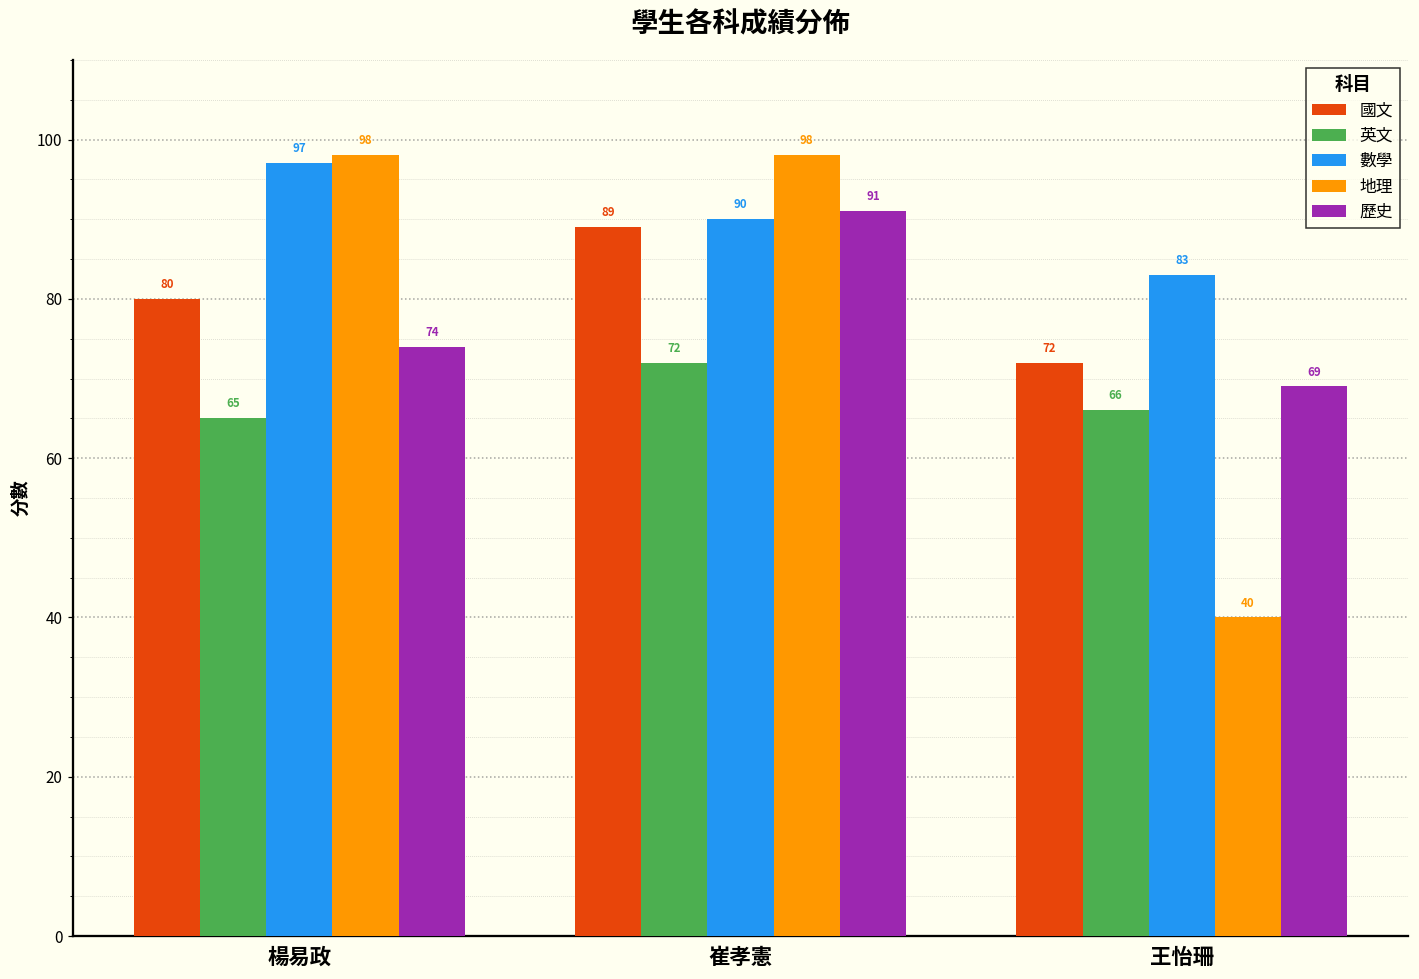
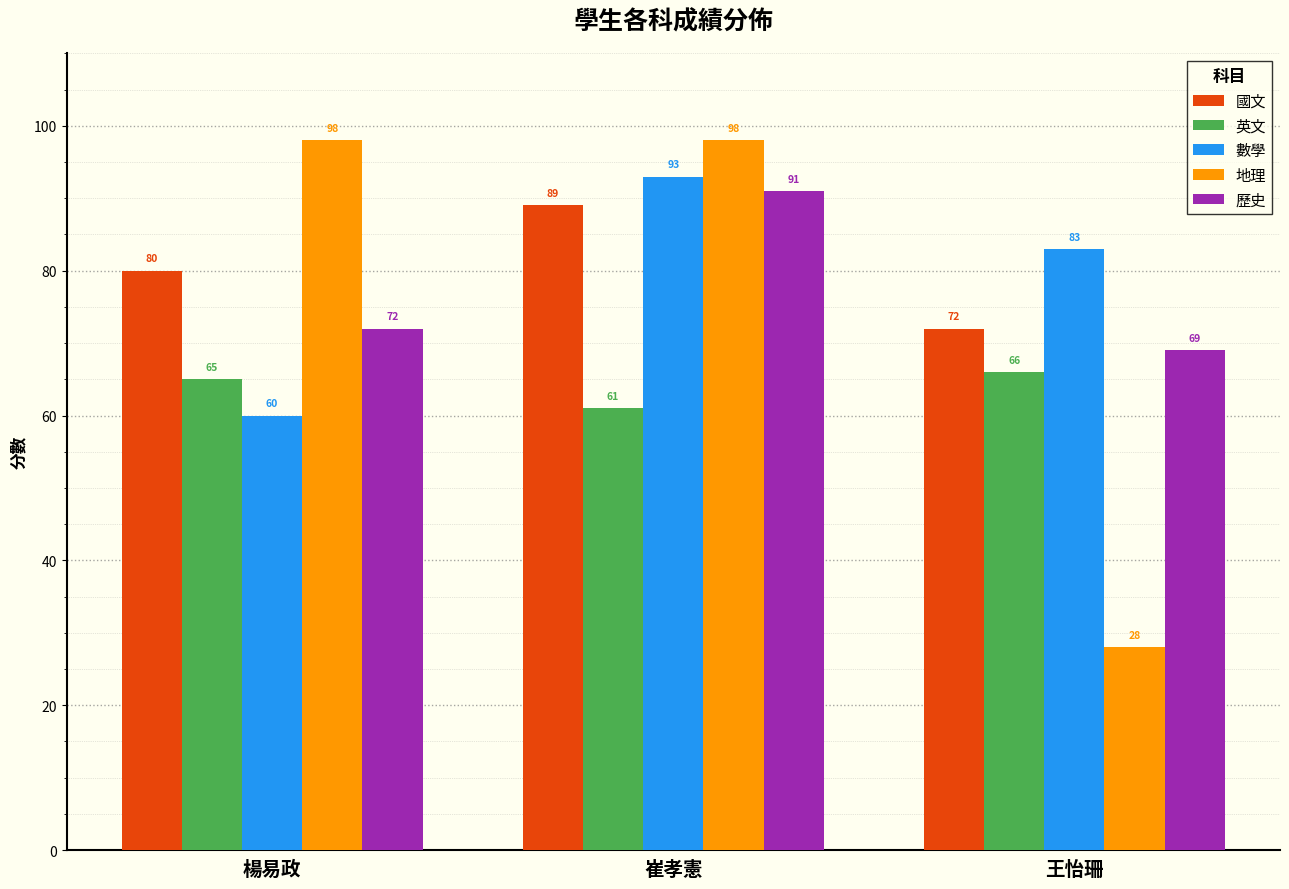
數學, 楊易政: 97 -> 60
歷史, 楊易政: 74 -> 72
英文, 崔孝憲: 72 -> 61
數學, 崔孝憲: 90 -> 93
地理, 王怡珊: 40 -> 28
